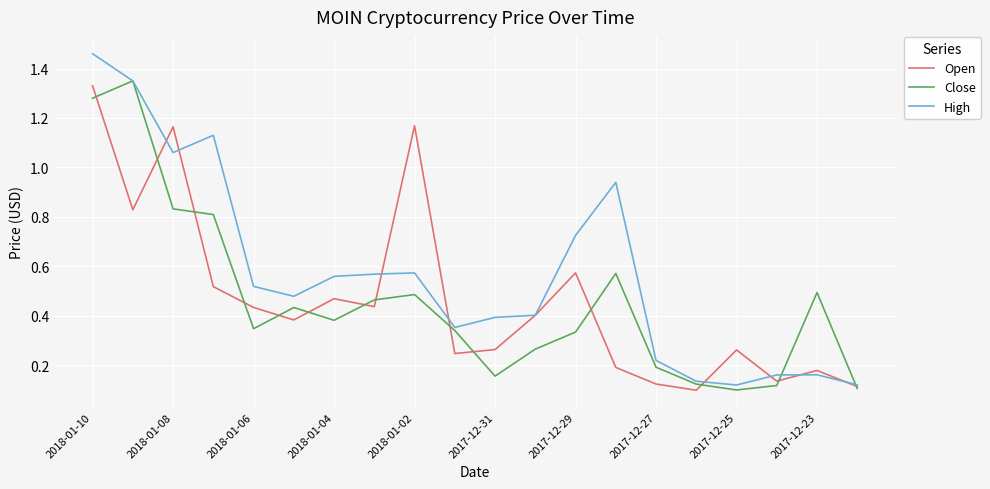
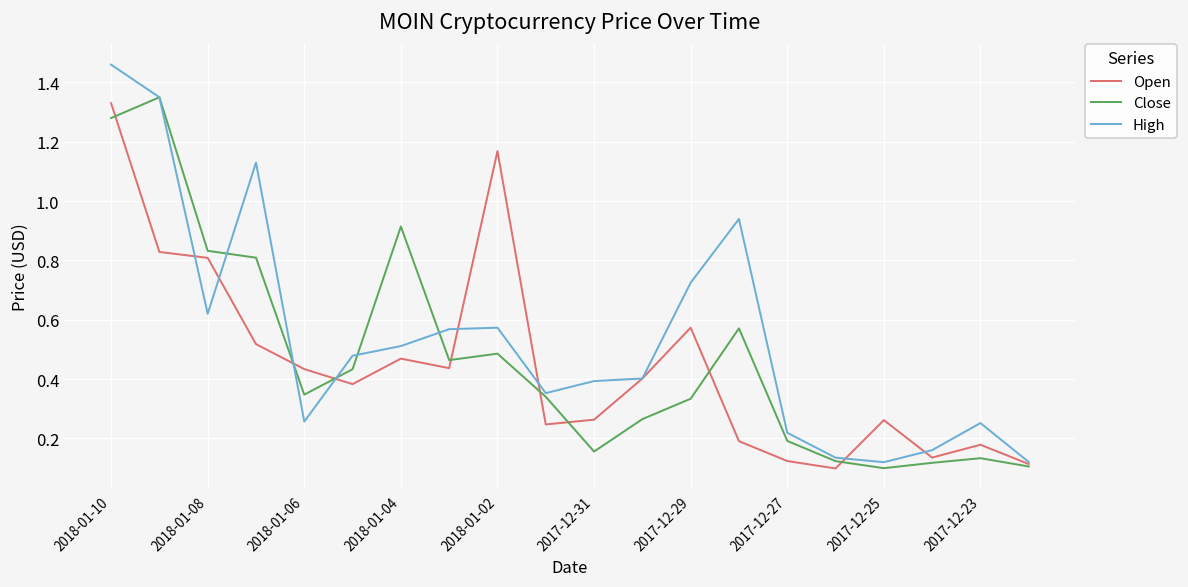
Open, 2018-01-08: 1.16 -> 0.81
High, 2018-01-08: 1.06 -> 0.62
High, 2018-01-06: 0.52 -> 0.26
Close, 2018-01-04: 0.38 -> 0.91
High, 2018-01-04: 0.56 -> 0.51
Close, 2017-12-23: 0.49 -> 0.13
High, 2017-12-23: 0.16 -> 0.25
